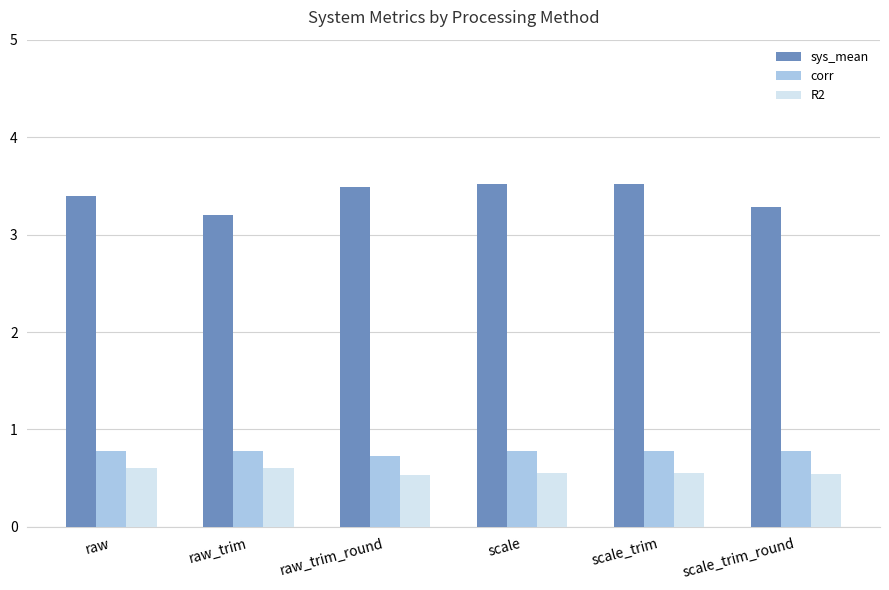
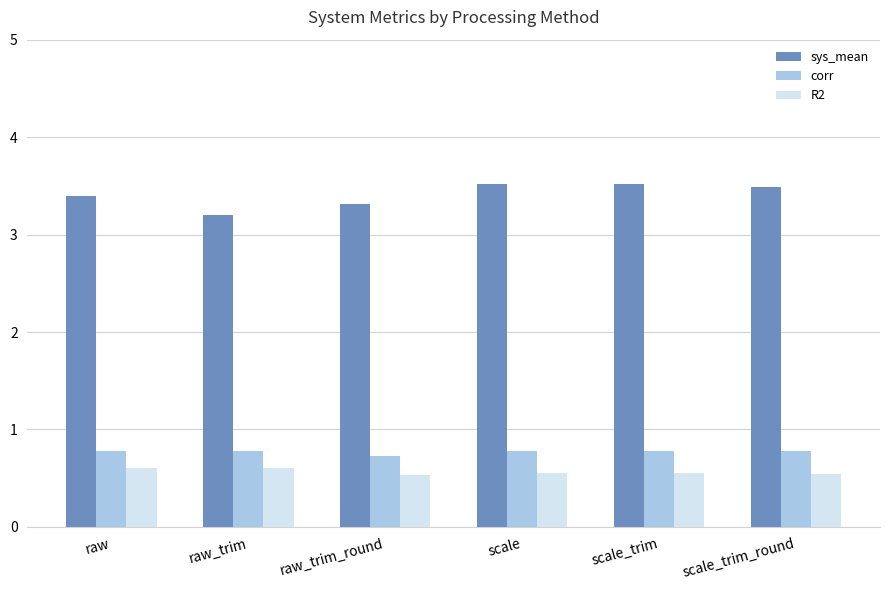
sys_mean, raw_trim_round: 3.5 -> 3.3
sys_mean, scale_trim_round: 3.3 -> 3.5
